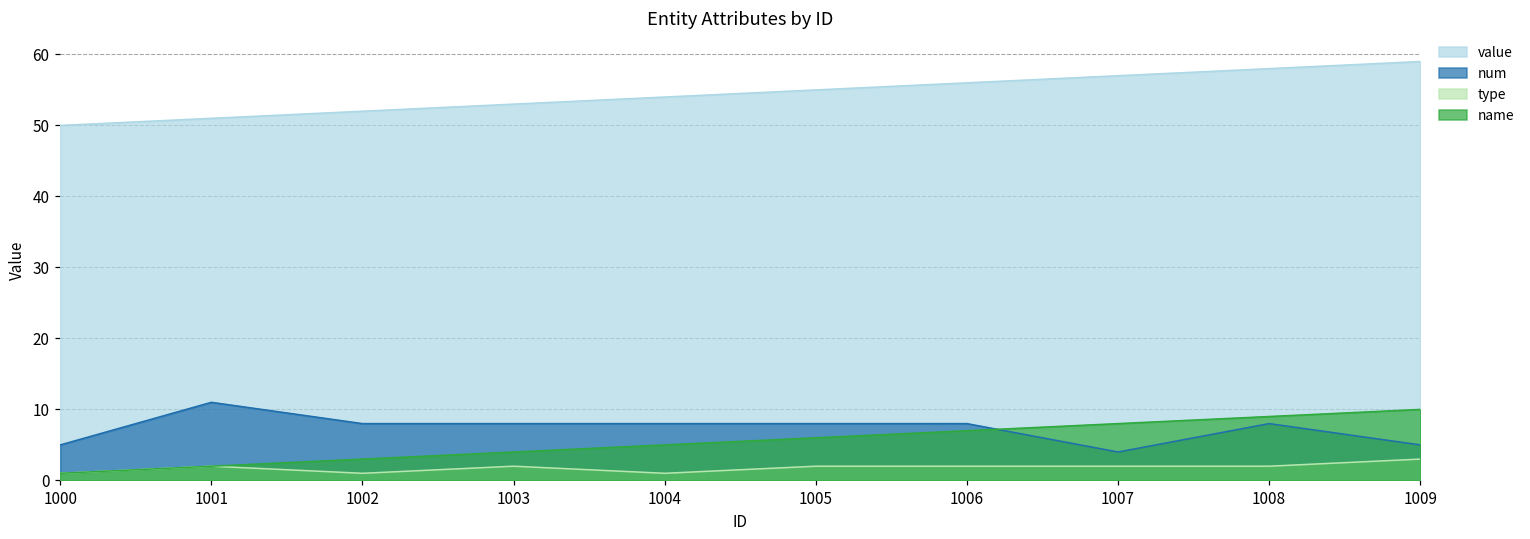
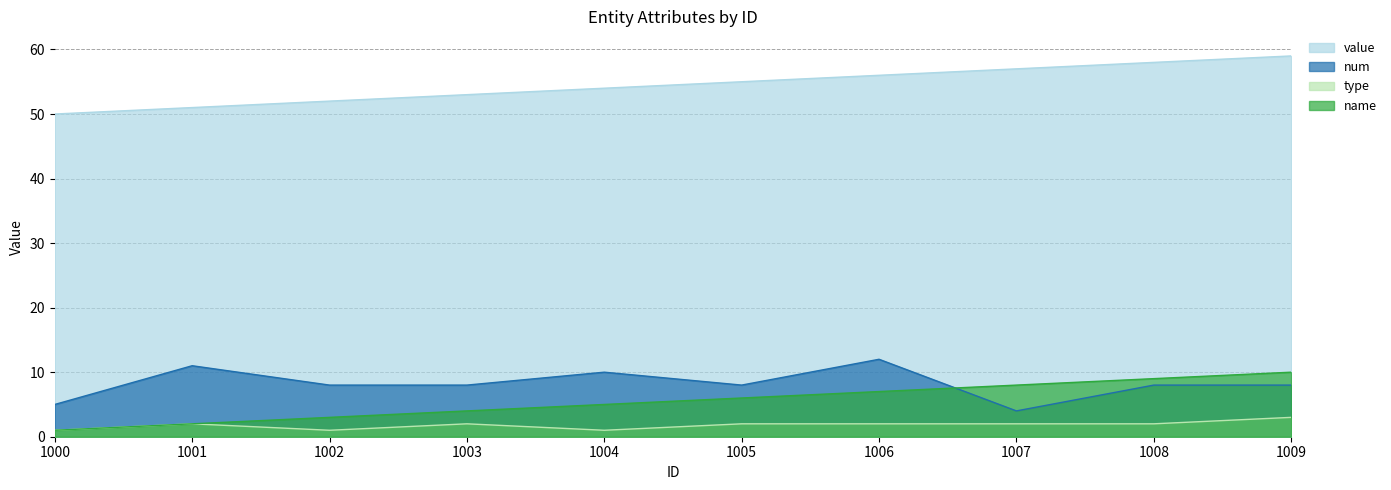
num, 1004: 8 -> 10
num, 1006: 8 -> 12
num, 1009: 5 -> 8
